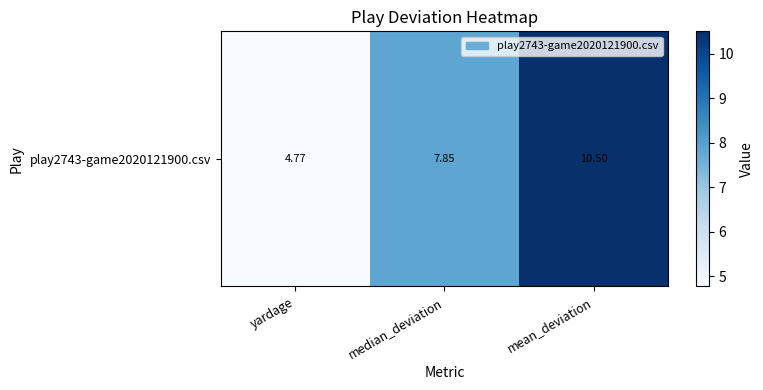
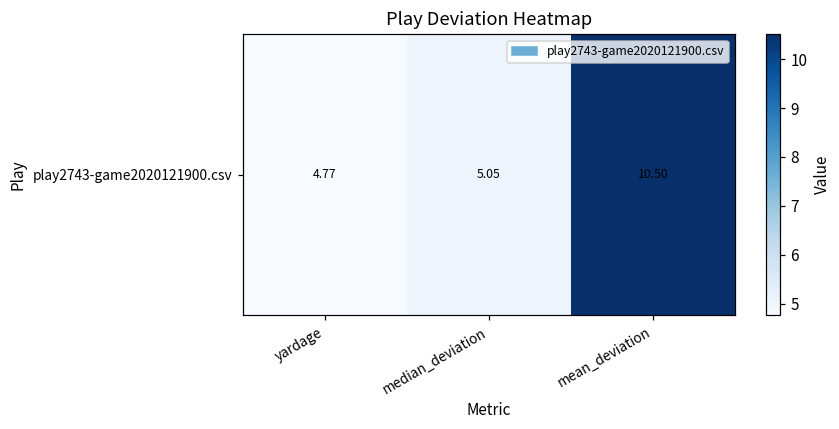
play2743-game2020121900.csv, median_deviation: 7.85 -> 5.05
